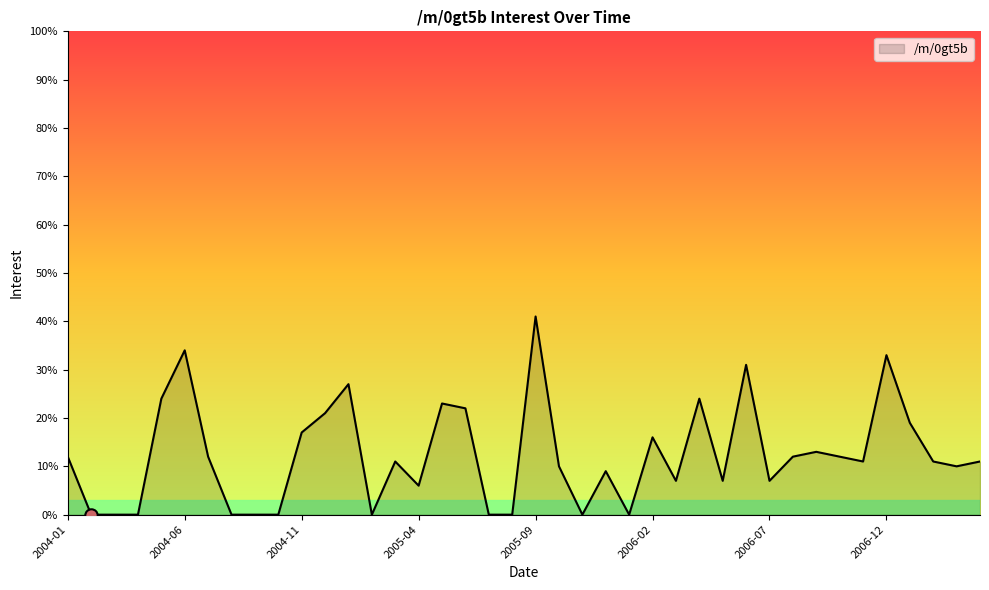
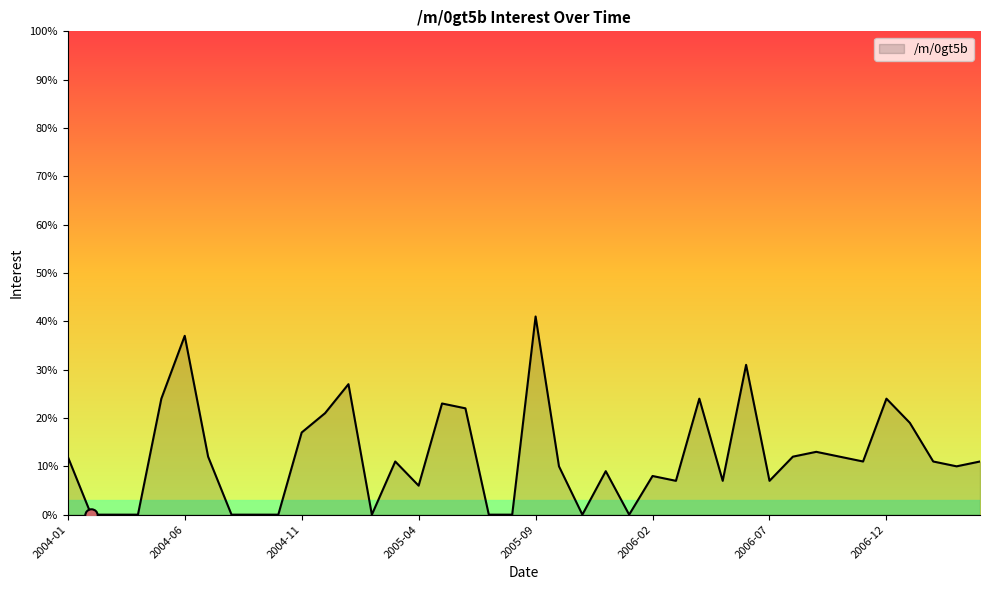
/m/0gt5b, 2004-06: 34% -> 37%
/m/0gt5b, 2006-02: 16% -> 8%
/m/0gt5b, 2006-12: 33% -> 24%
